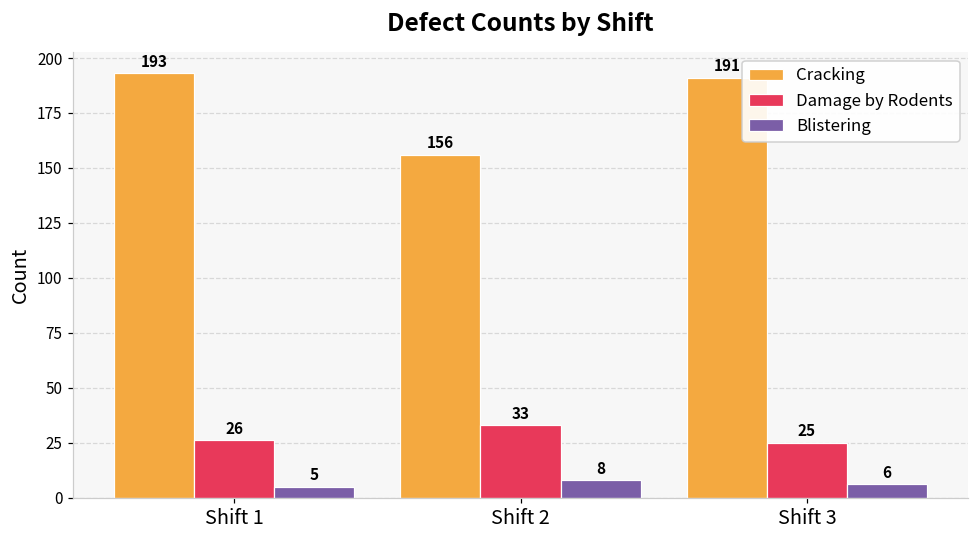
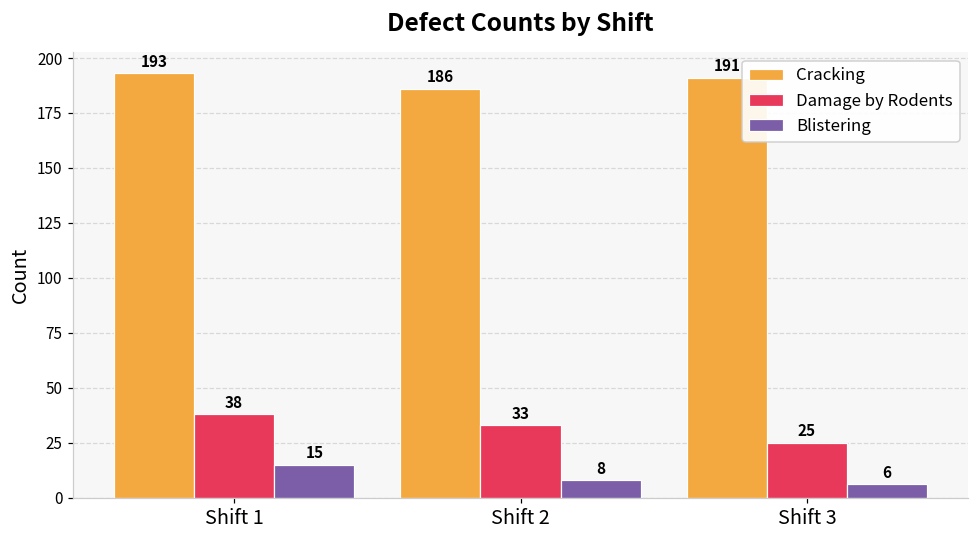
Damage by Rodents, Shift 1: 26 -> 38
Blistering, Shift 1: 5 -> 15
Cracking, Shift 2: 156 -> 186
